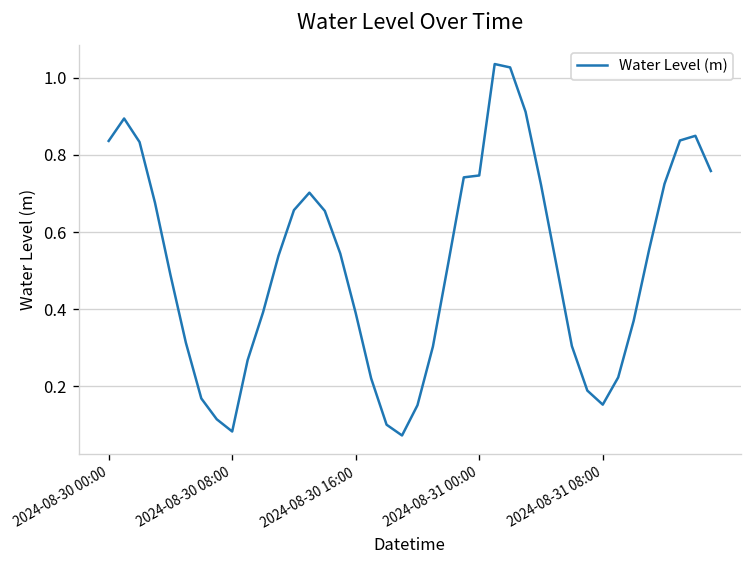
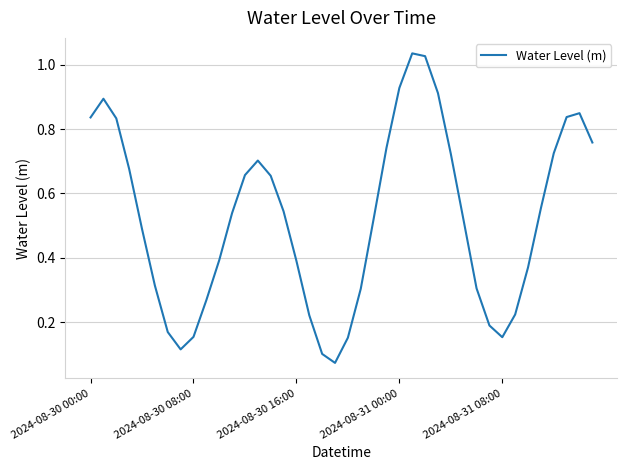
2024-08-30 08:00: 0.08 -> 0.15
2024-08-31 00:00: 0.75 -> 0.93
